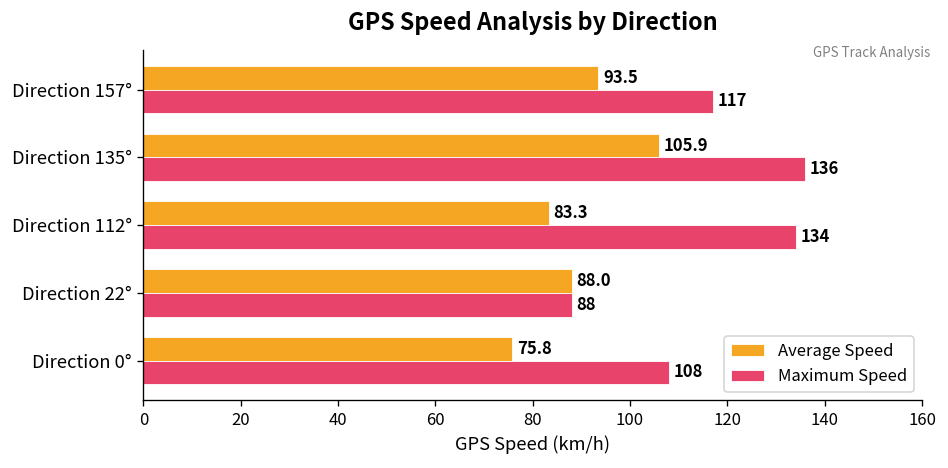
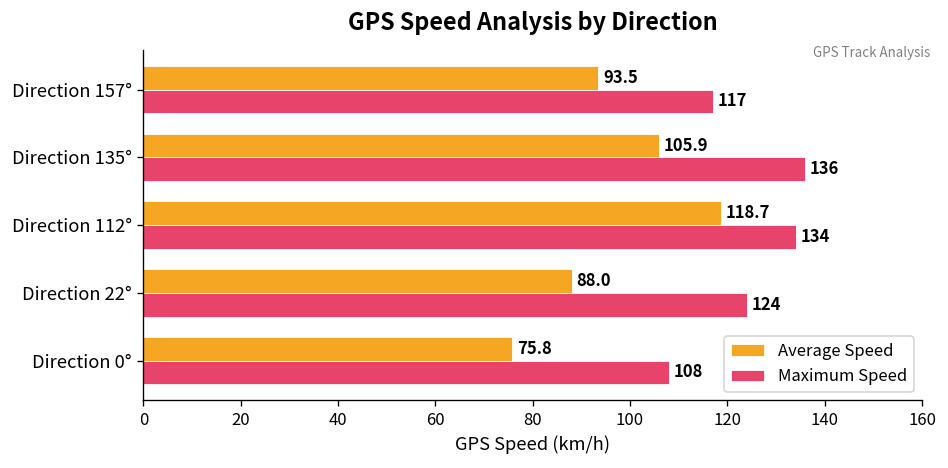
Average Speed, Direction 112°: 83.3 -> 118.7
Maximum Speed, Direction 22°: 88 -> 124
